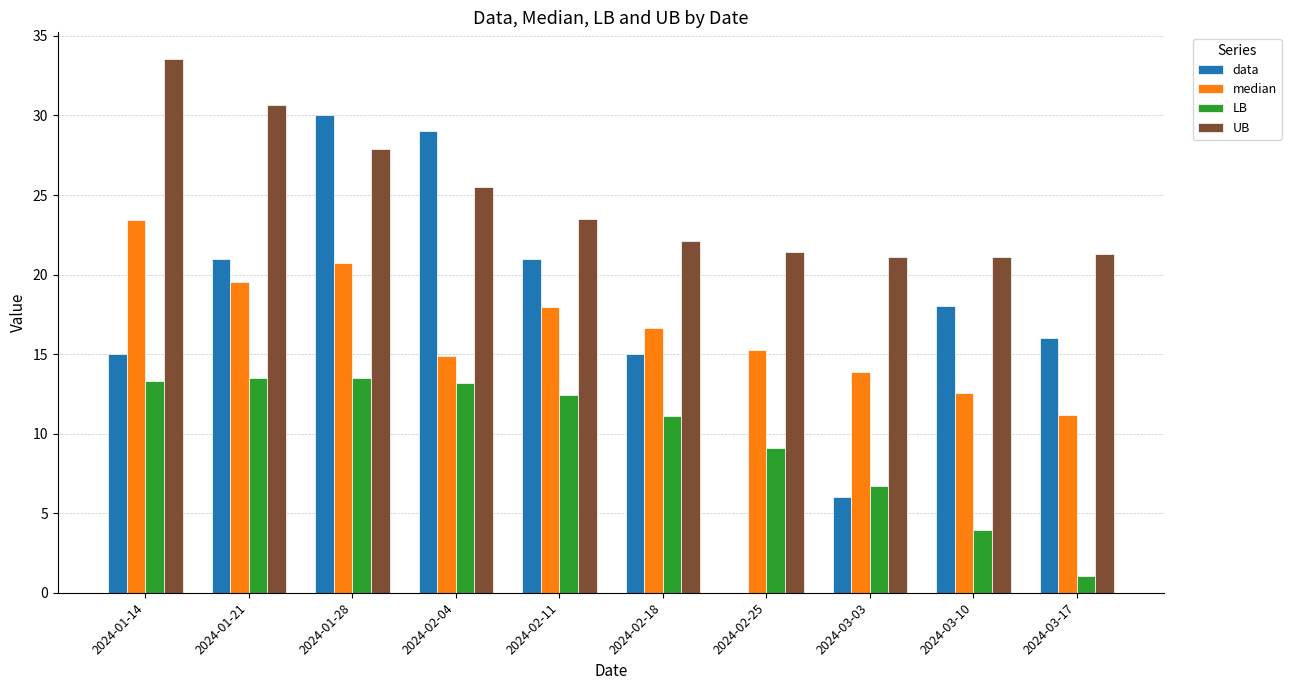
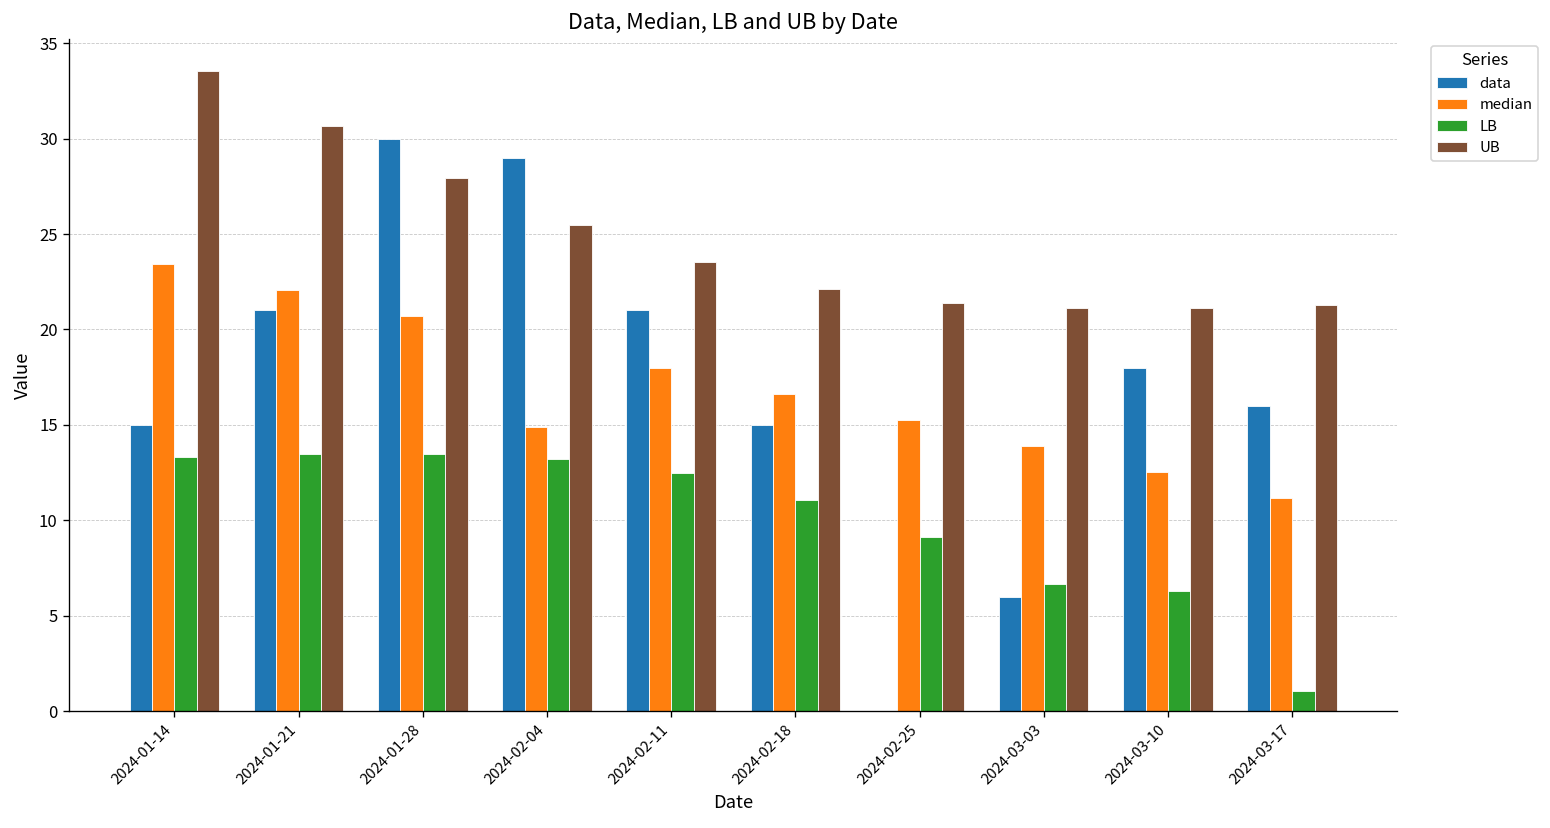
median, 2024-01-21: 19.5 -> 22.1
LB, 2024-03-10: 4.0 -> 6.3
